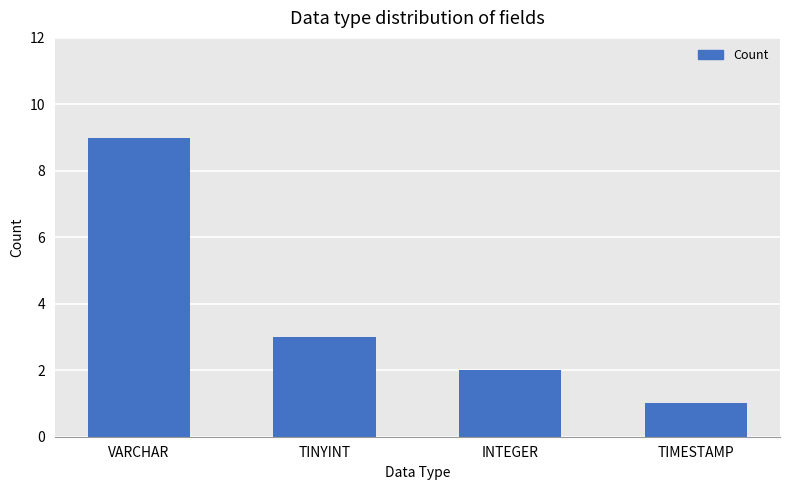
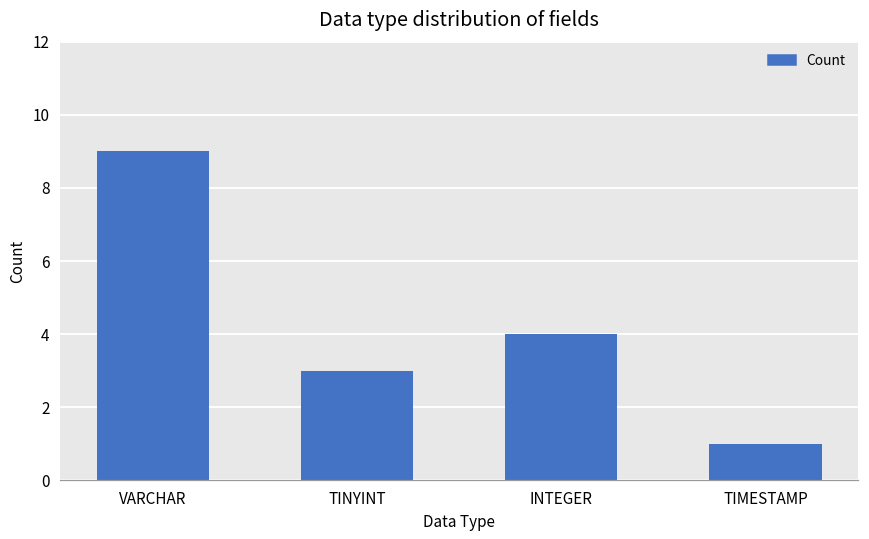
INTEGER: 2 -> 4
